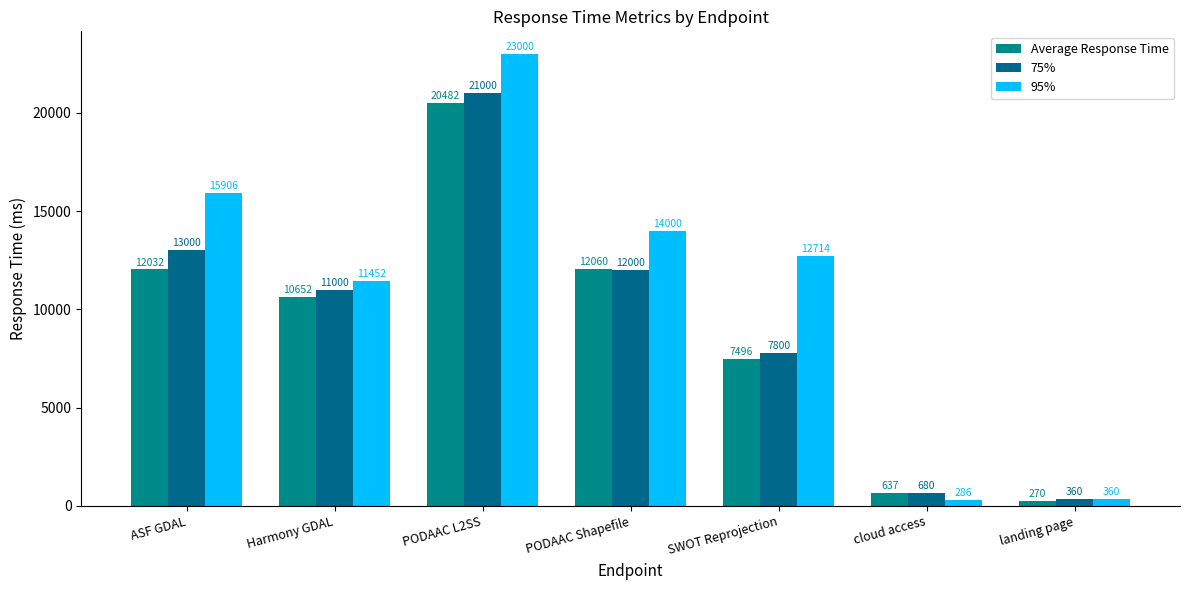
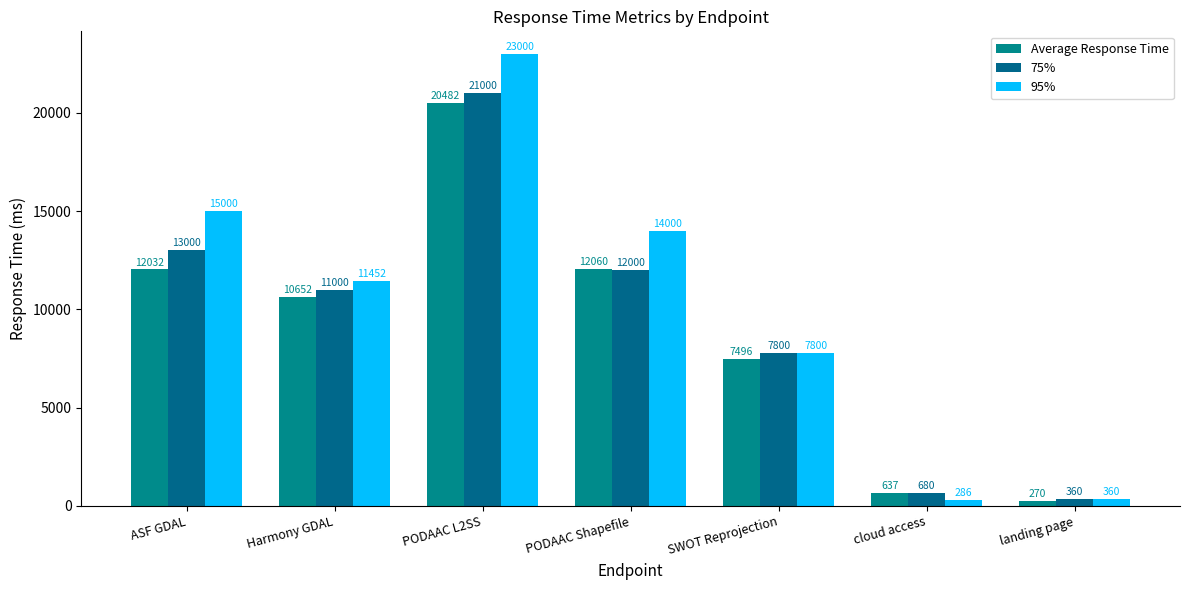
95%, ASF GDAL: 15906 -> 15000
95%, SWOT Reprojection: 12714 -> 7800
